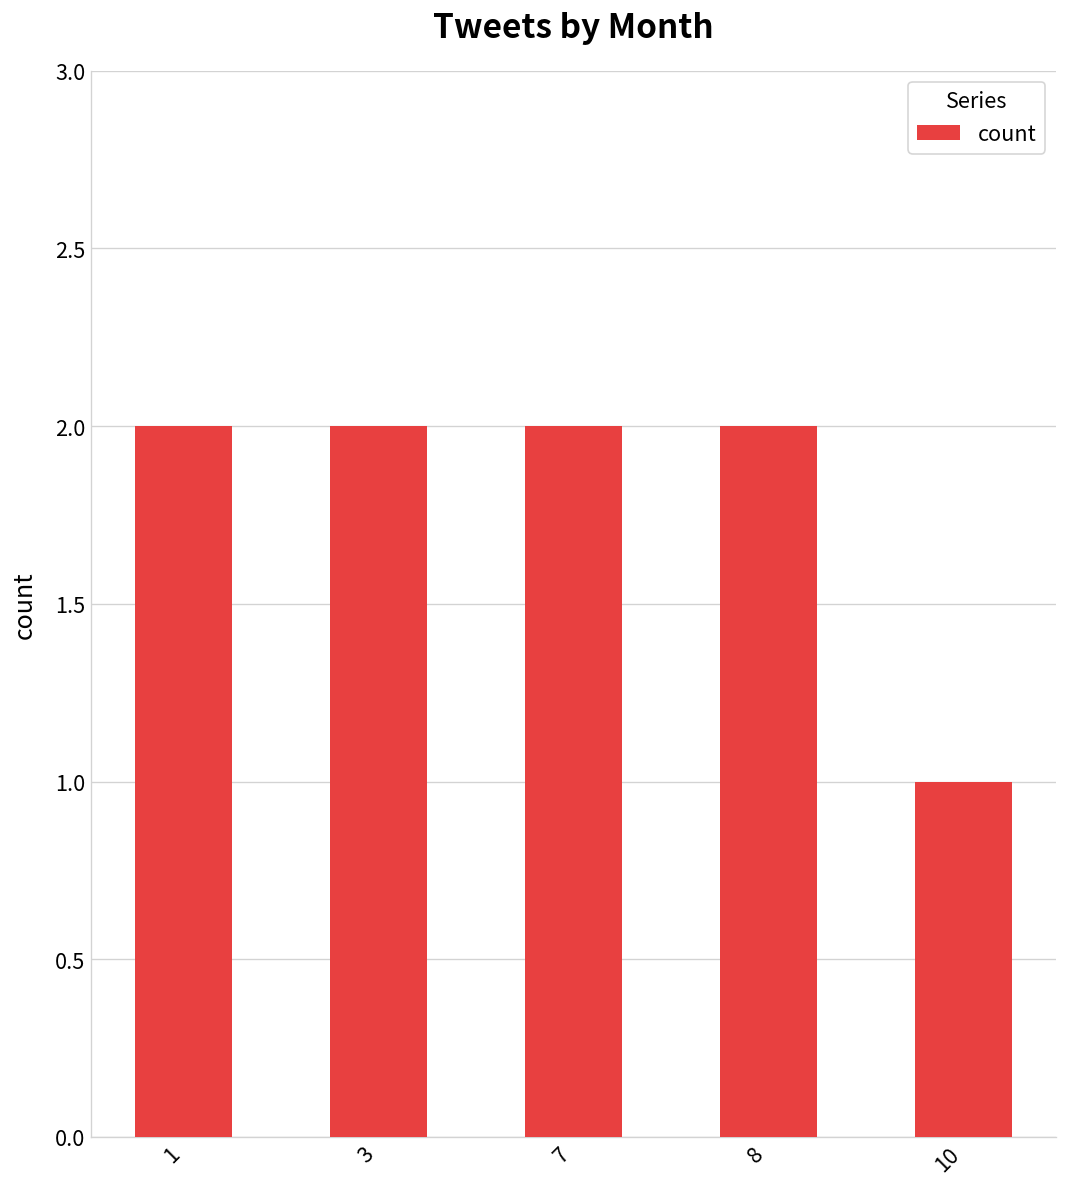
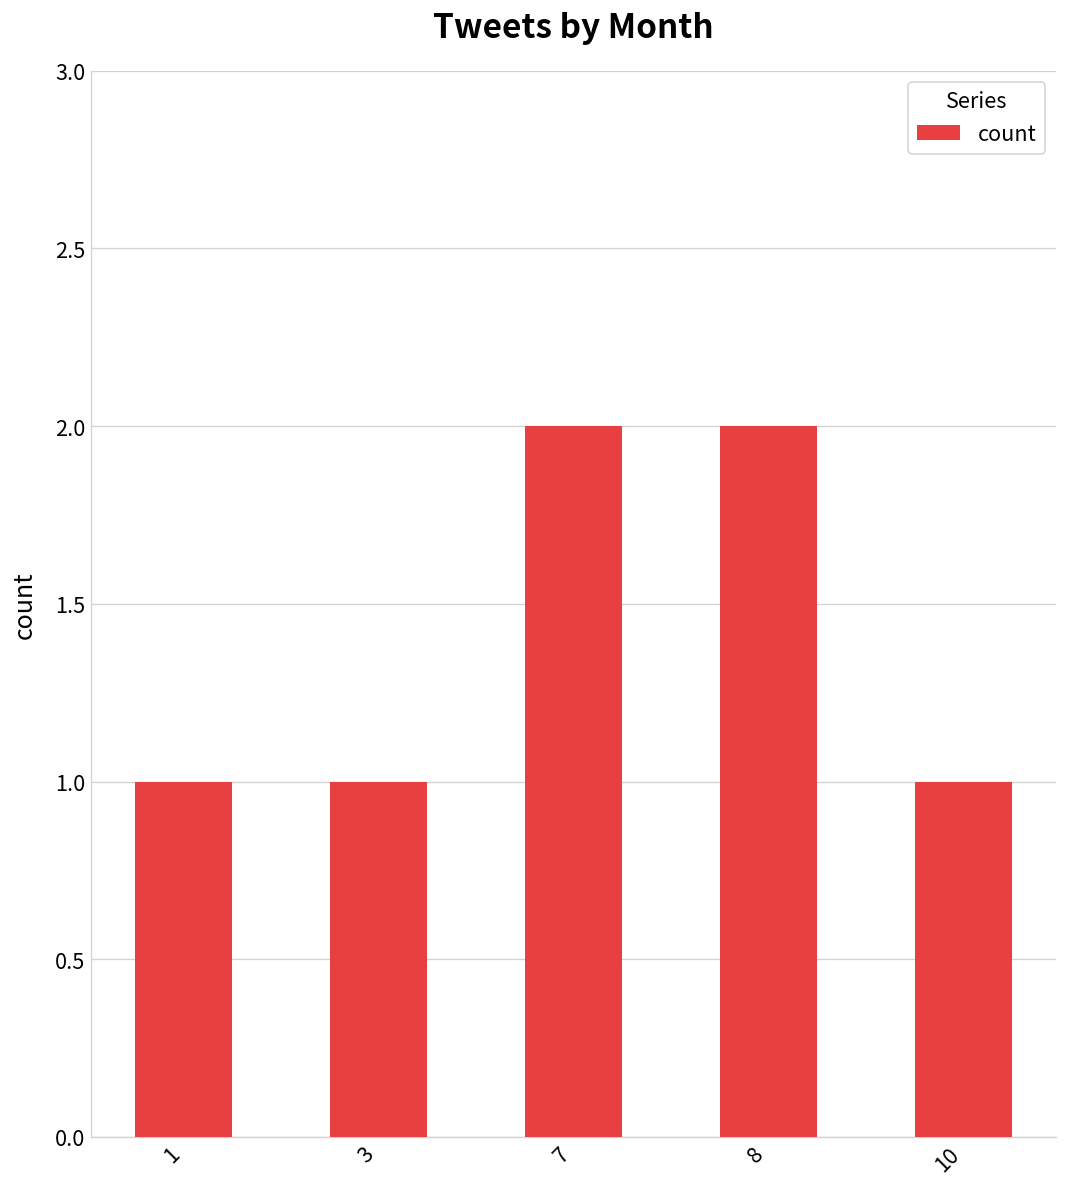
1: 2 -> 1
3: 2 -> 1
